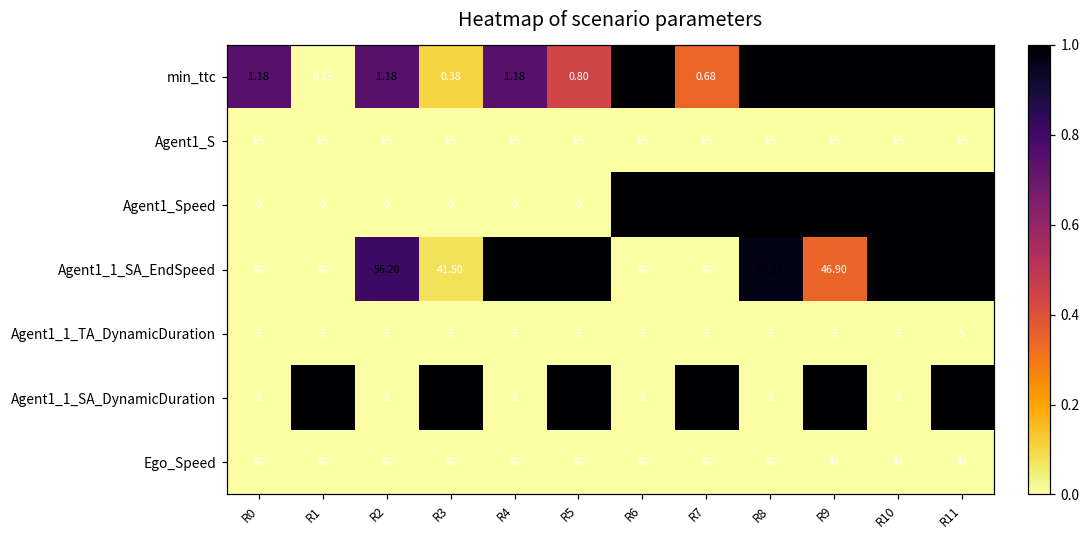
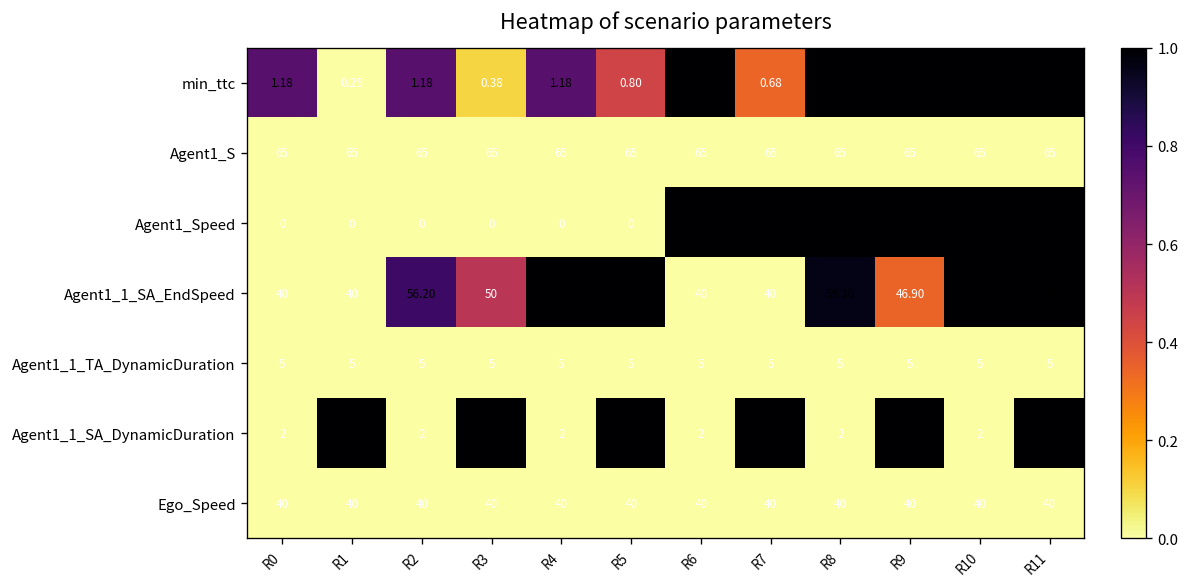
Agent1_1_SA_EndSpeed, R3: 41.50 -> 50
